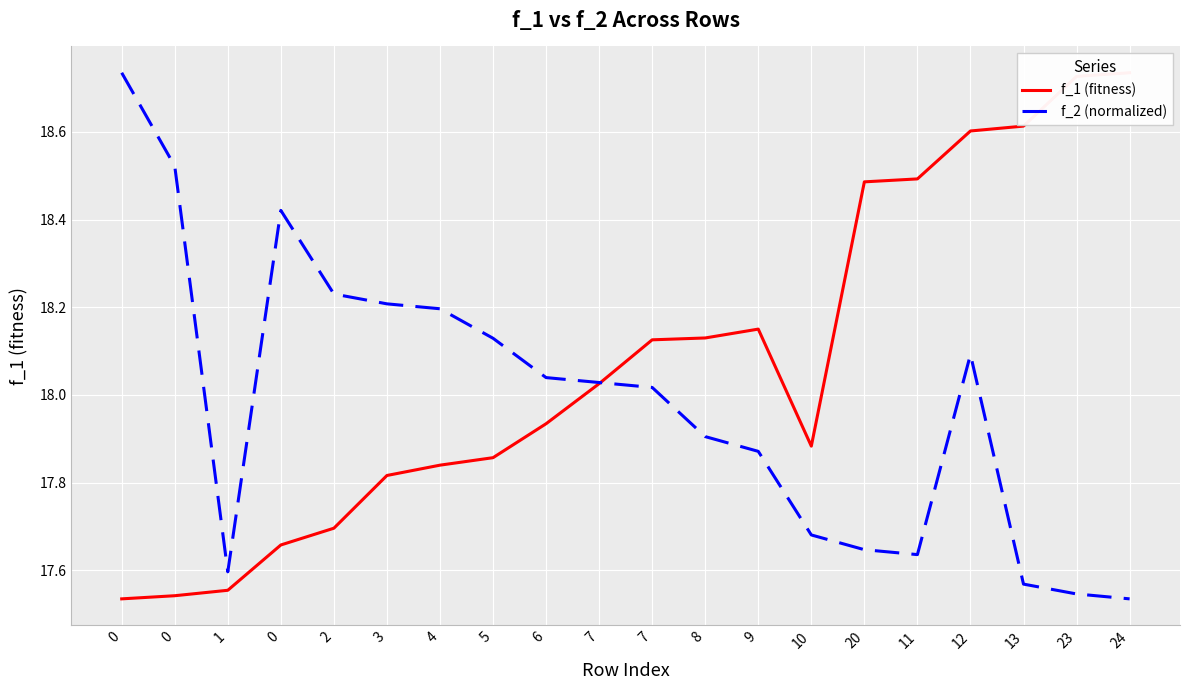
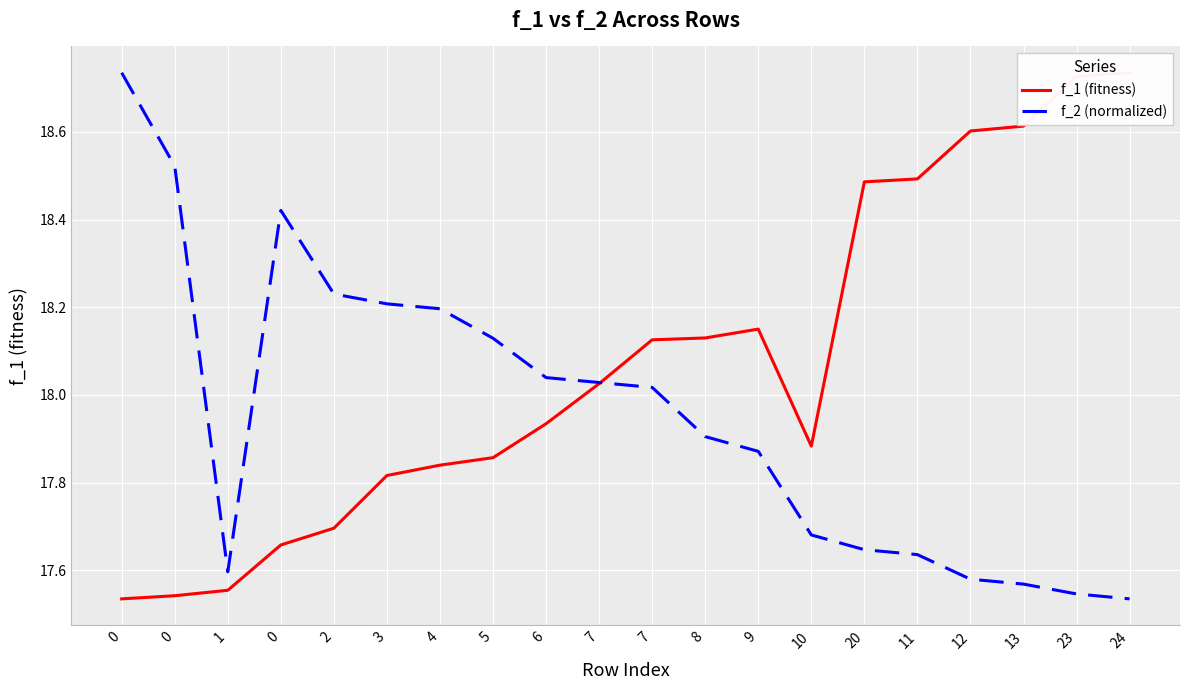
f_2 (normalized), 12: 18.09 -> 17.58
